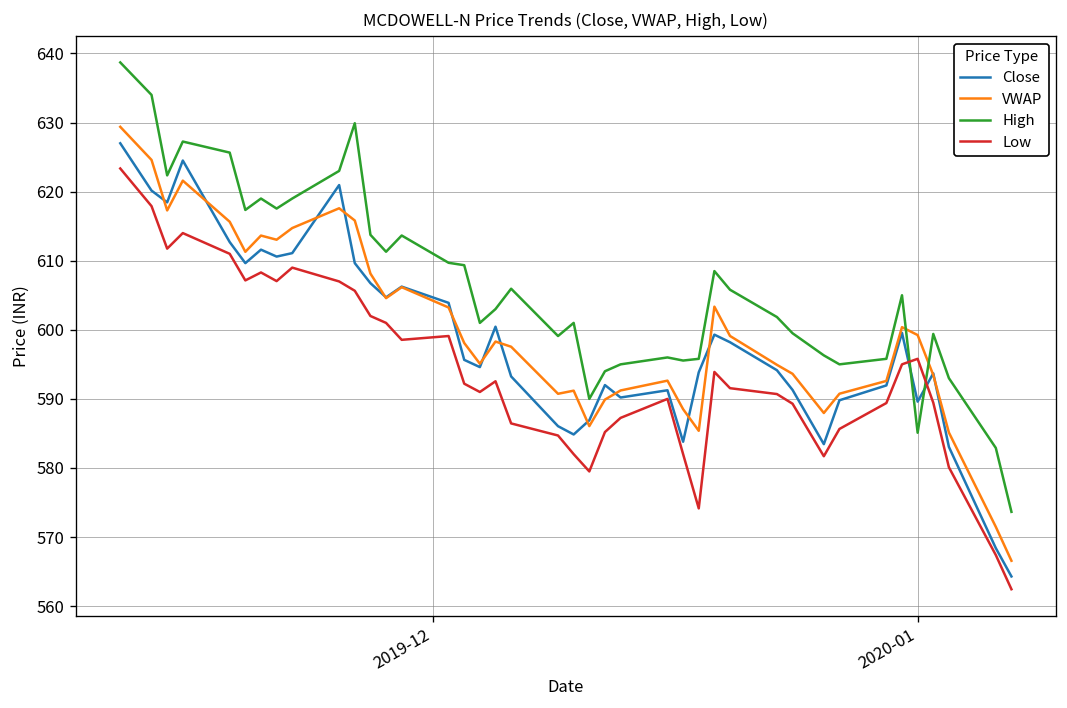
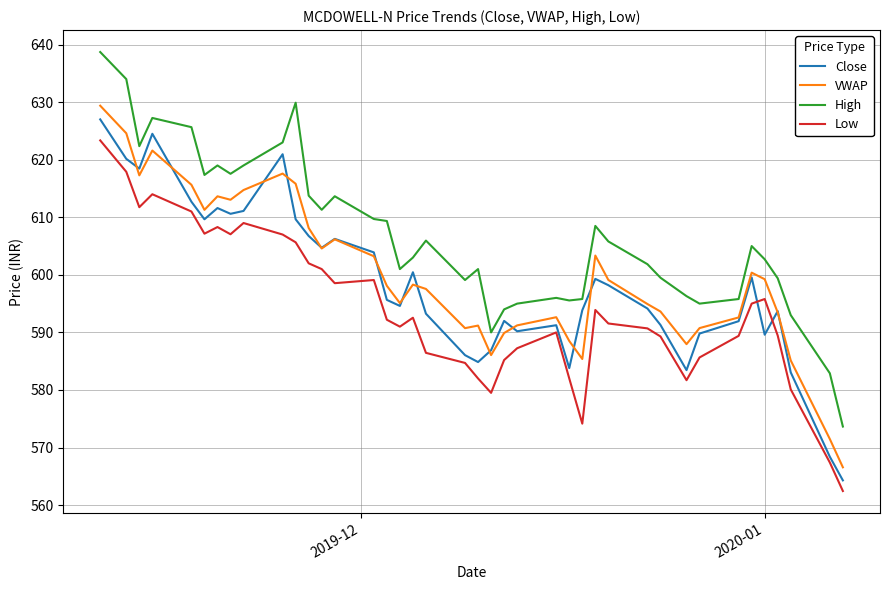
High, 2020-01: 585 -> 603
